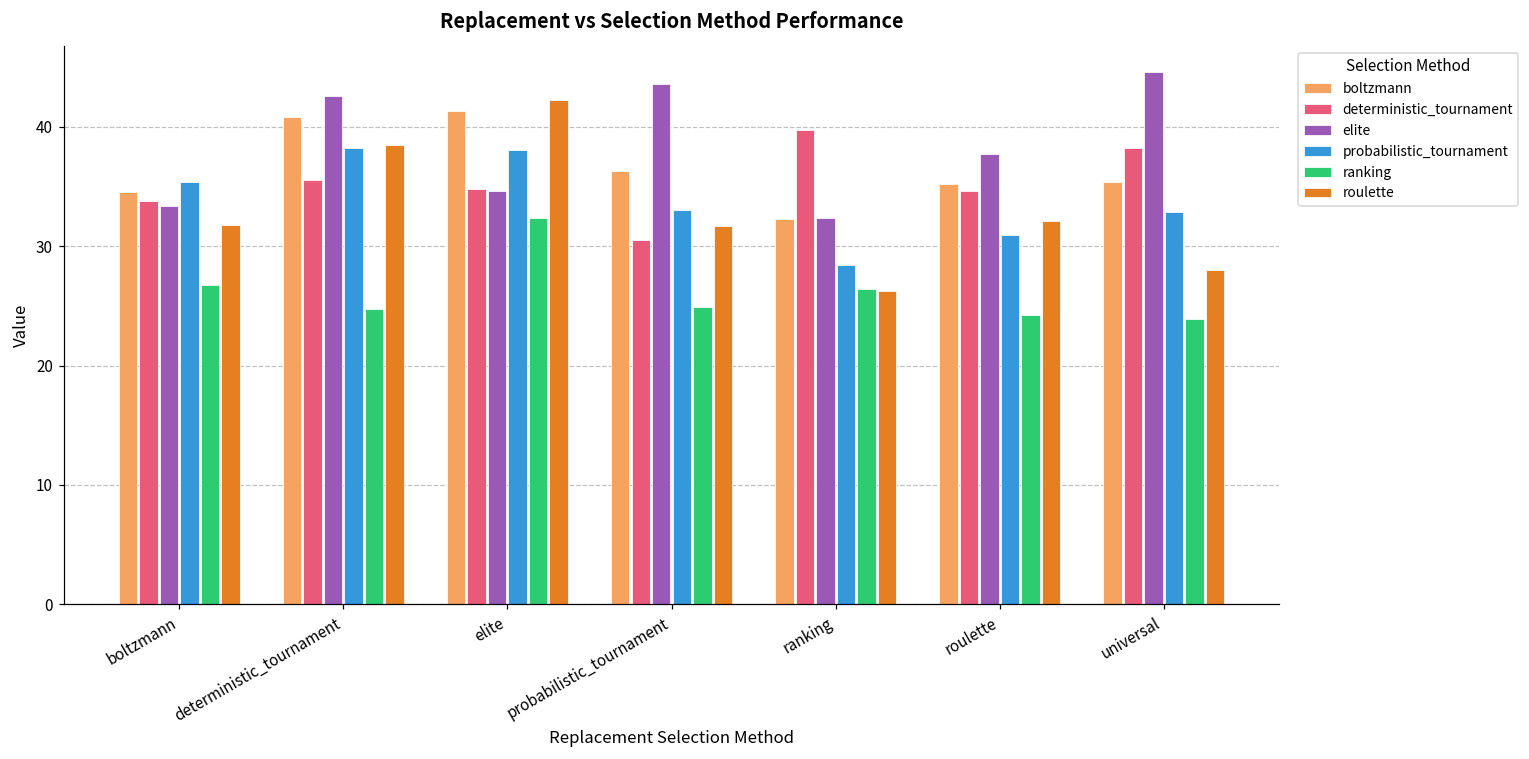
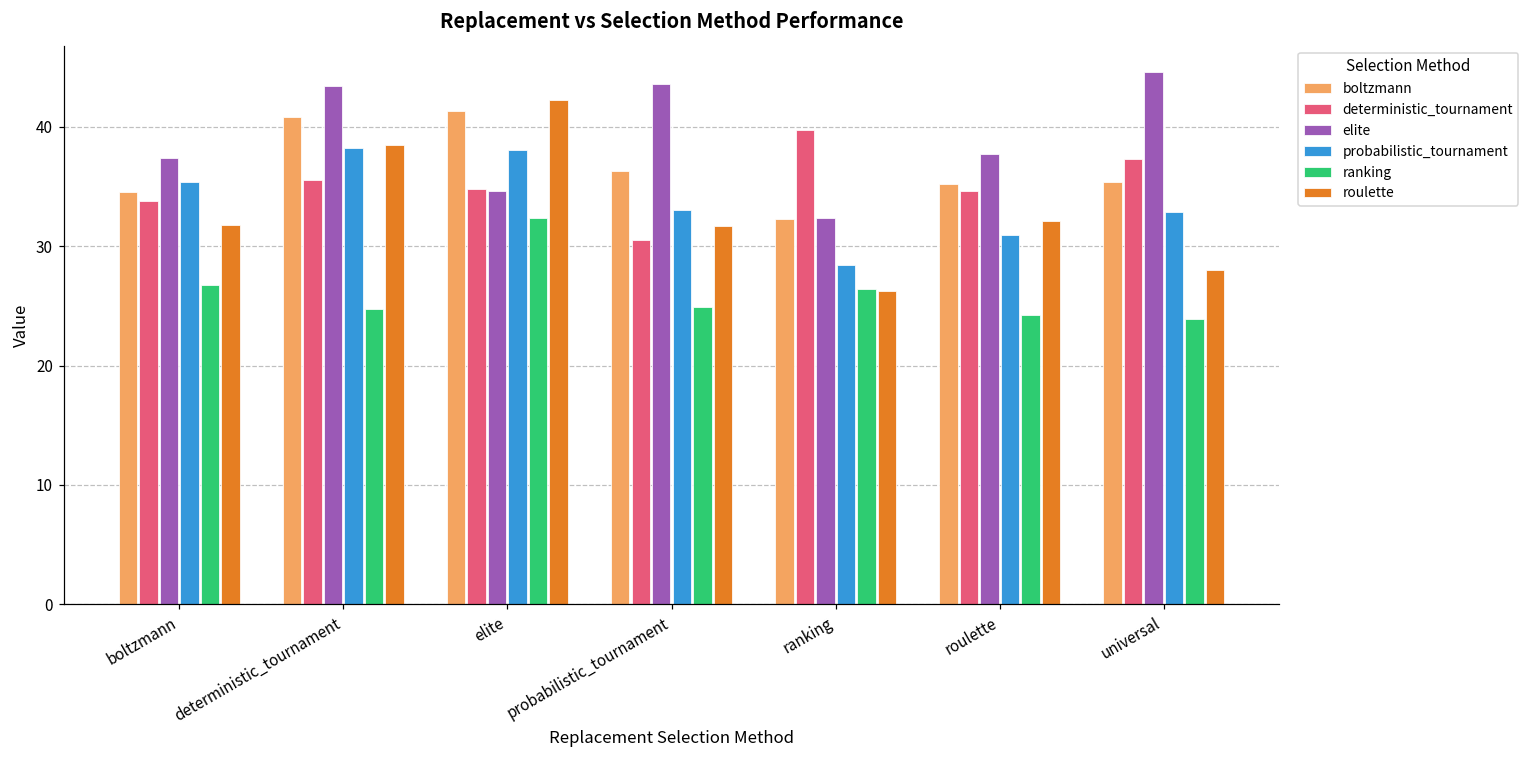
elite, boltzmann: 33.3 -> 37.4
elite, deterministic_tournament: 42.6 -> 43.4
deterministic_tournament, universal: 38.3 -> 37.3
